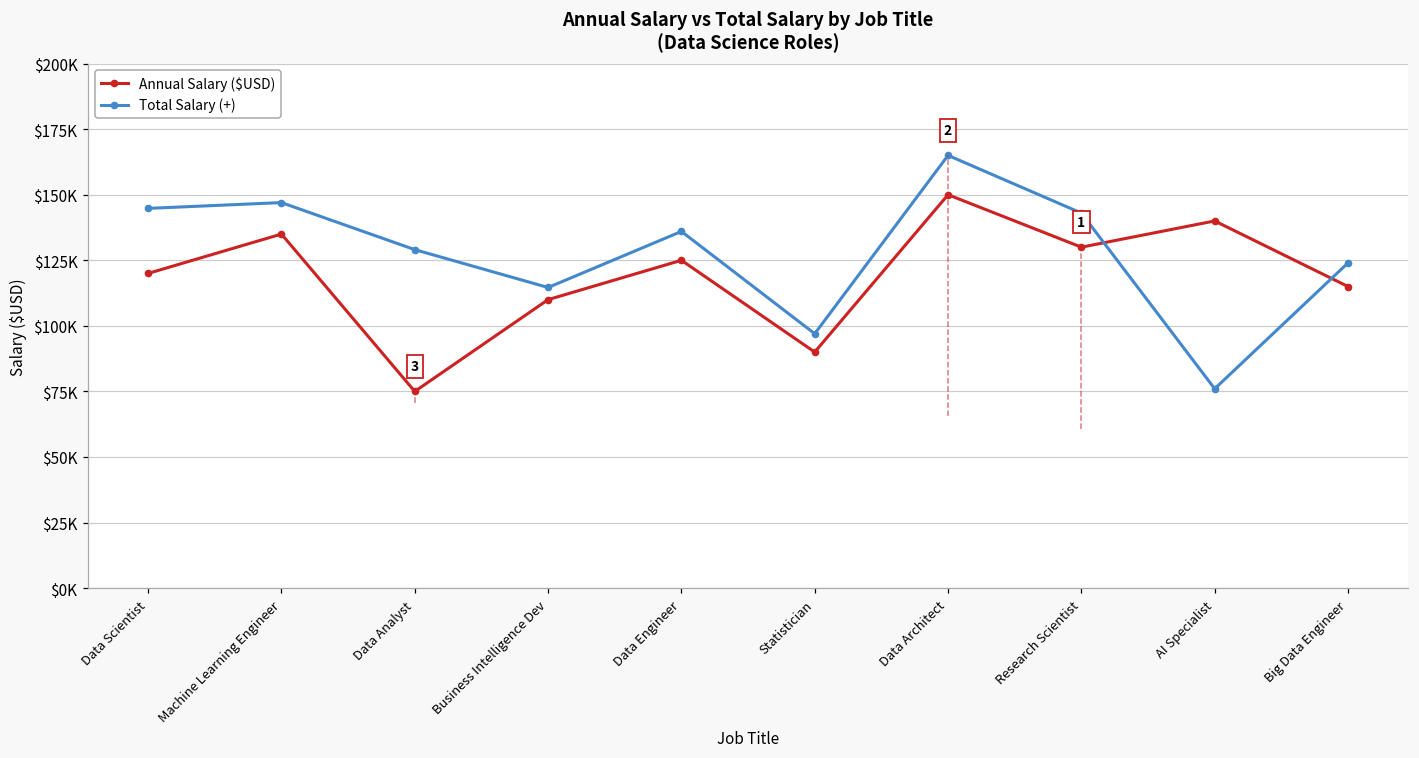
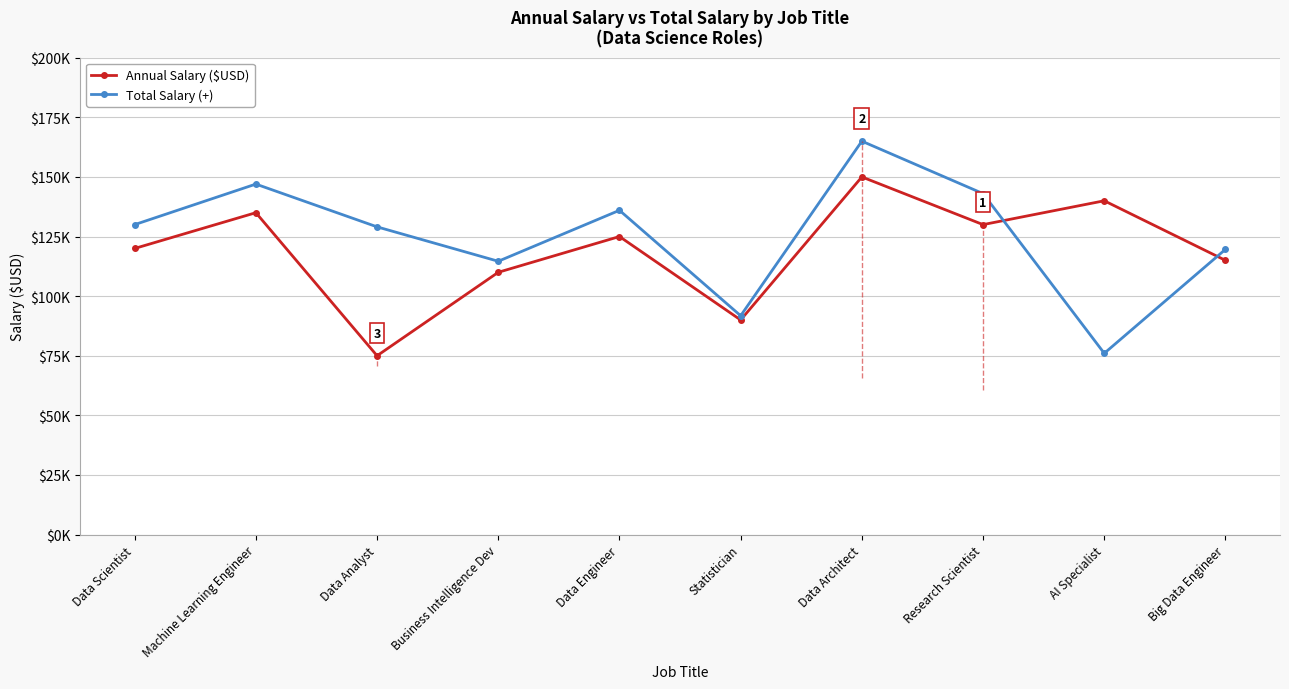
Total Salary (+), Data Scientist: $145000 -> $130000
Total Salary (+), Statistician: $97000 -> $92000
Total Salary (+), Big Data Engineer: $124000 -> $120000
